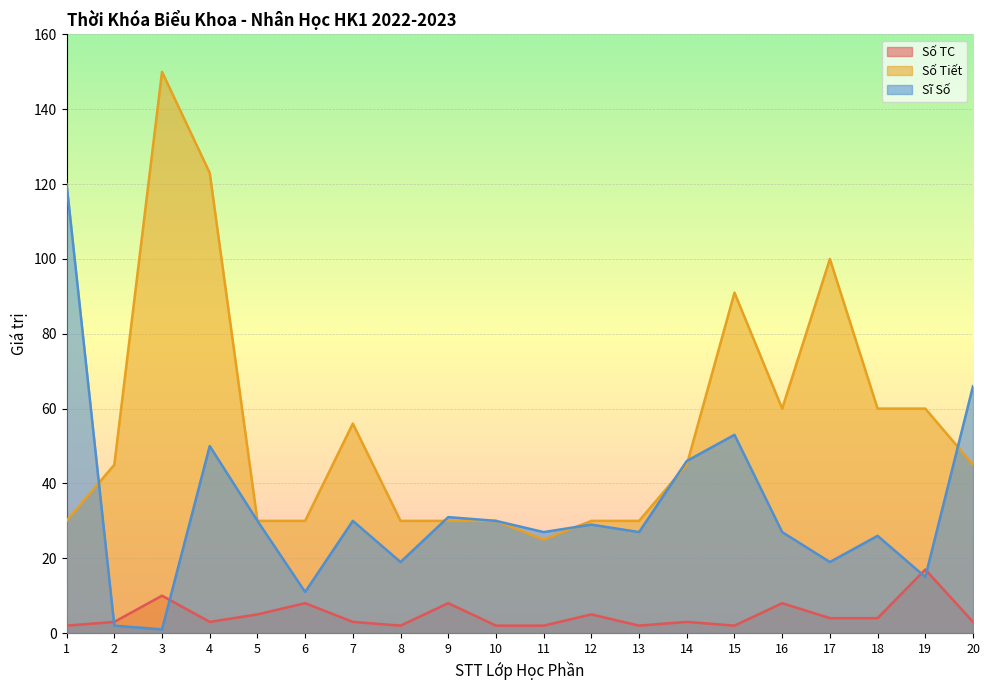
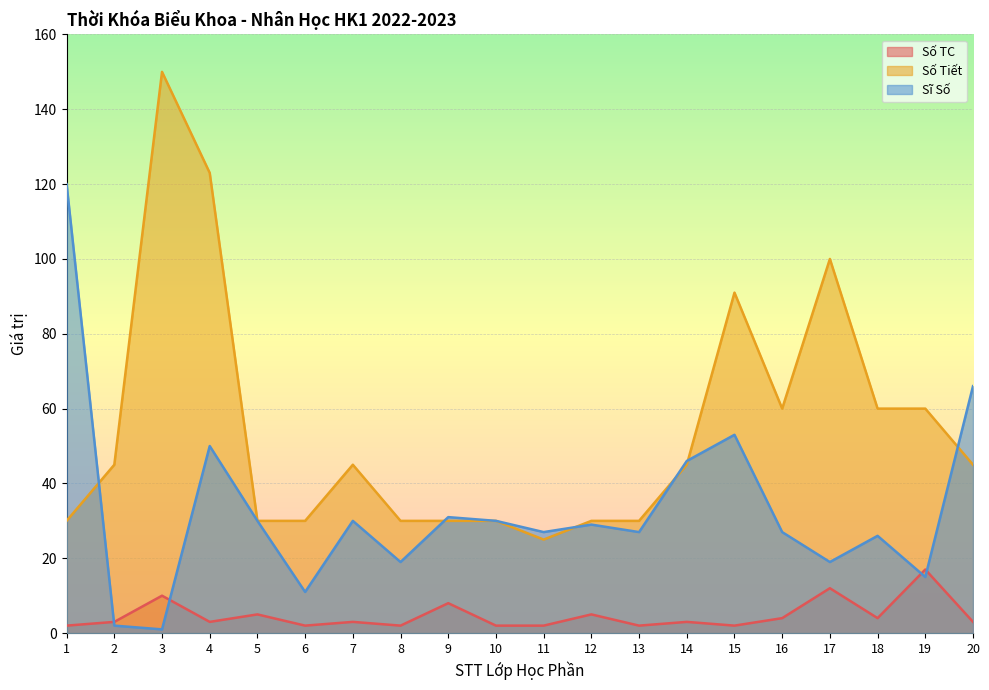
Số TC, 6: 8 -> 2
Số Tiết, 7: 56 -> 45
Số TC, 16: 8 -> 4
Số TC, 17: 4 -> 12
